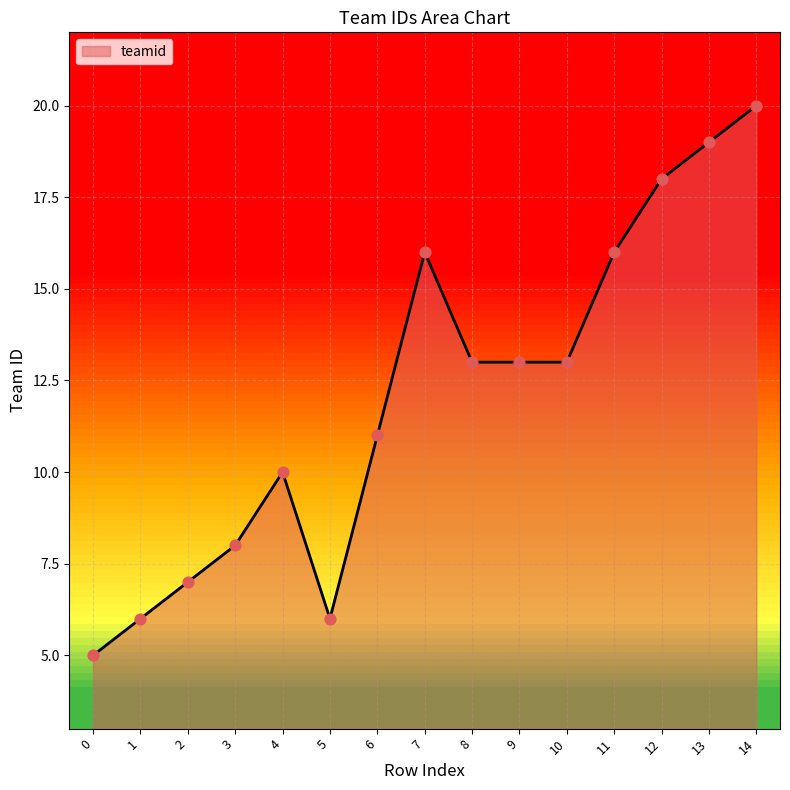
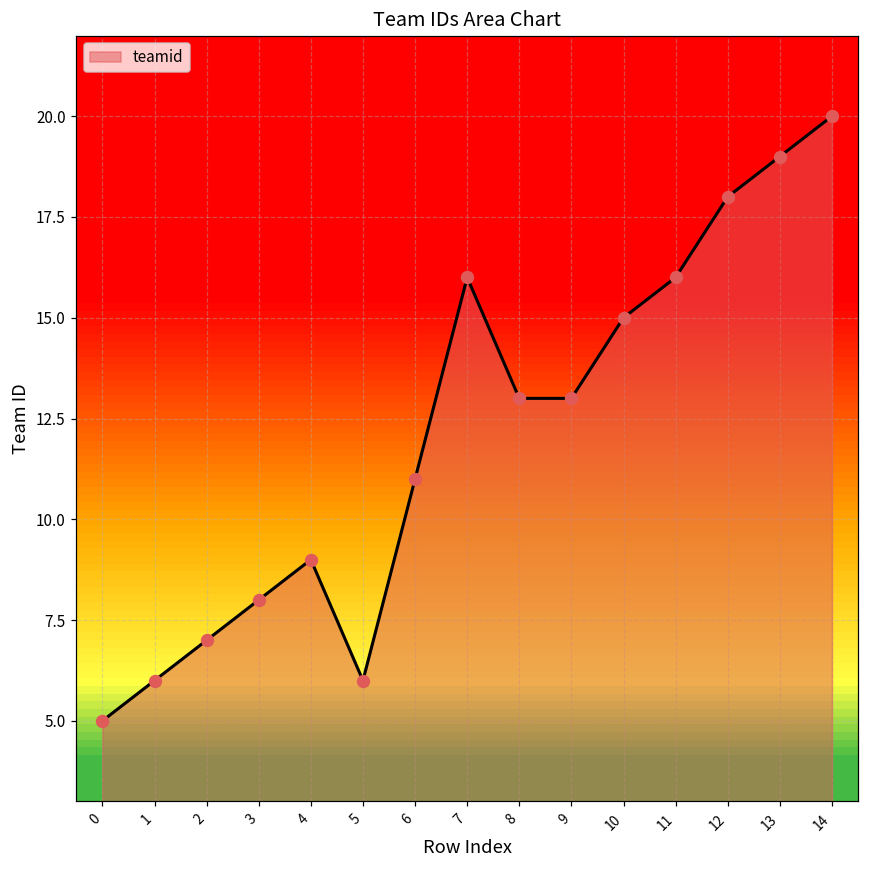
4: 10 -> 9
10: 13 -> 15
